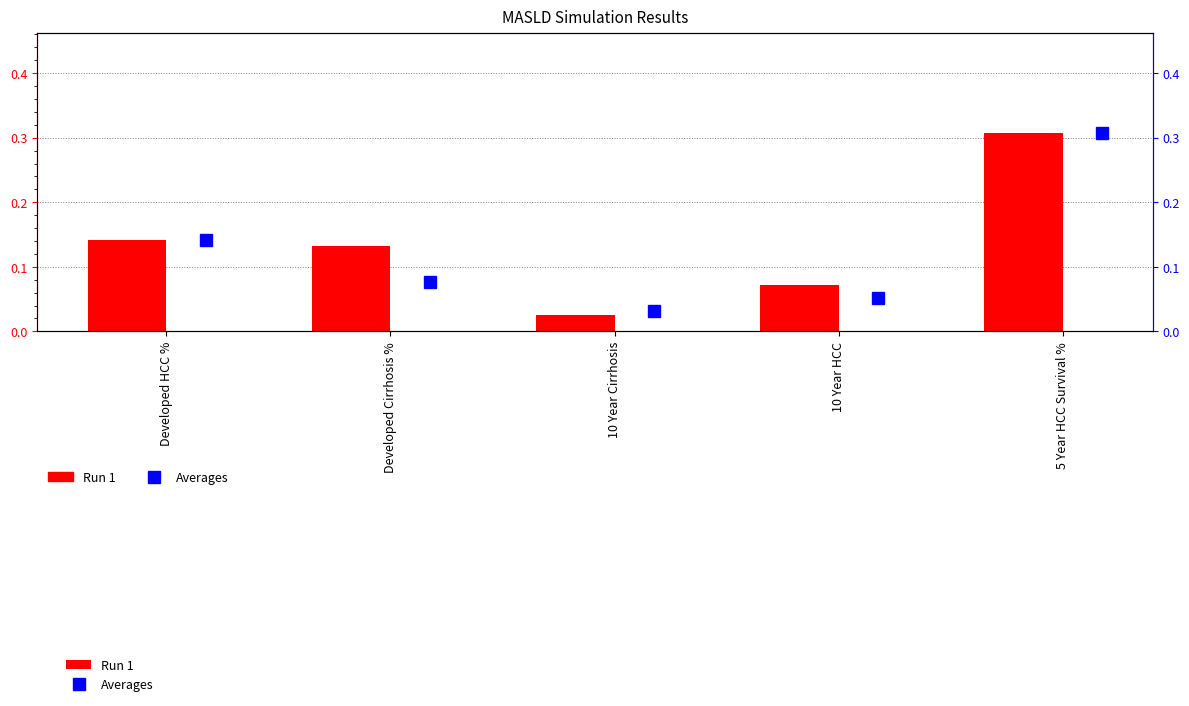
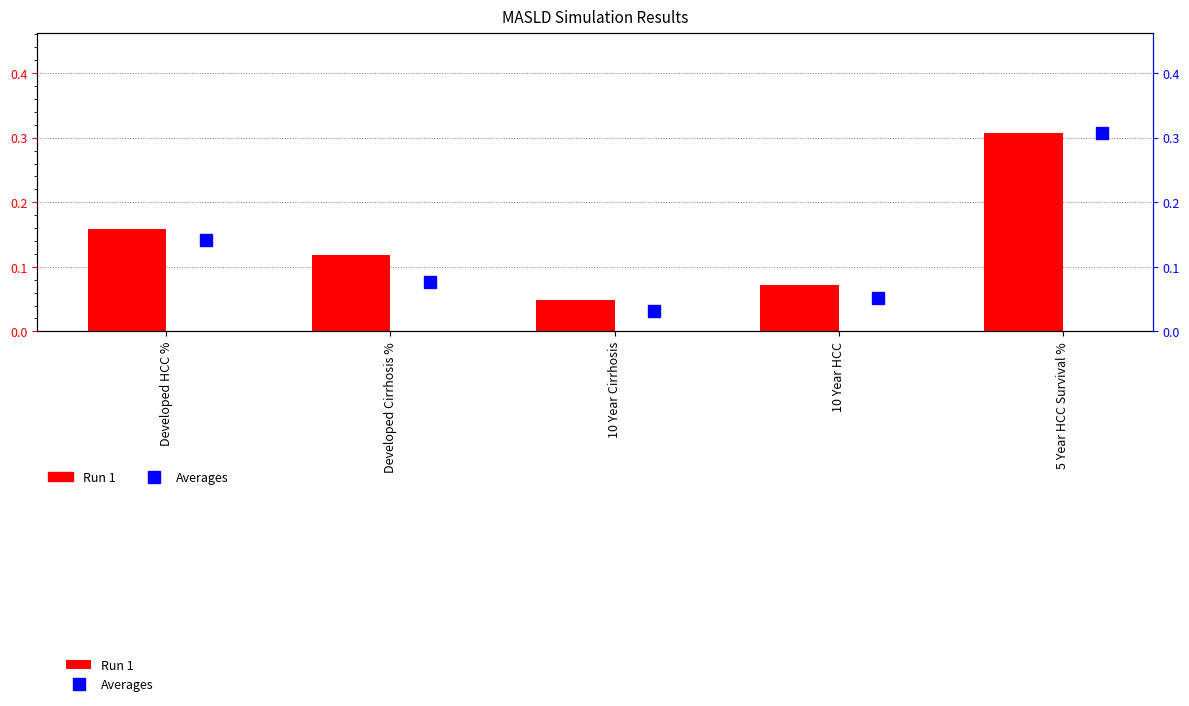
Run 1, Developed HCC %: 0.14 -> 0.16
Run 1, Developed Cirrhosis %: 0.13 -> 0.12
Run 1, 10 Year Cirrhosis: 0.03 -> 0.05
